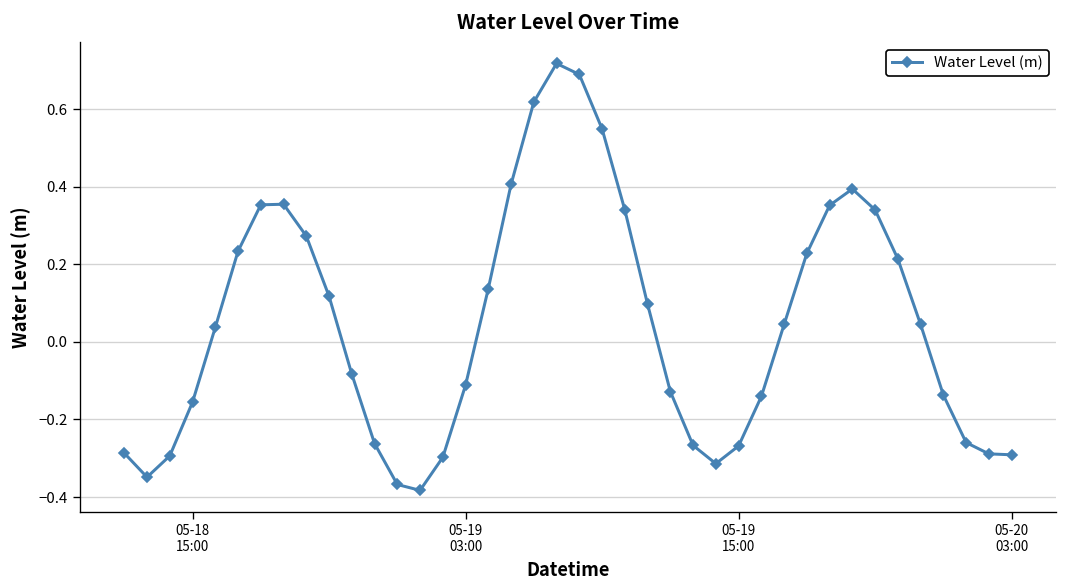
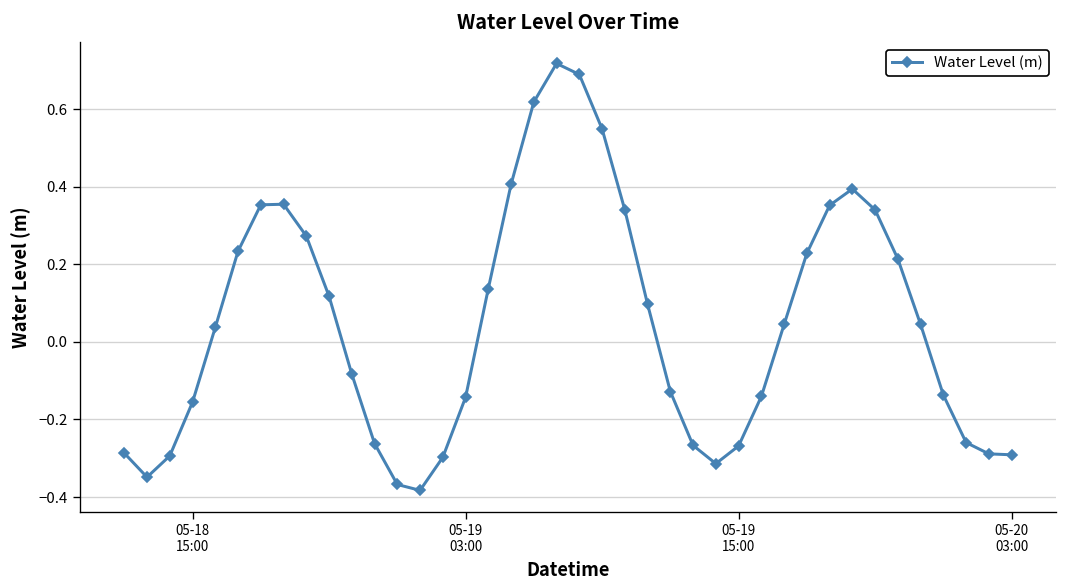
05-19 03:00: -0.11 -> -0.14
